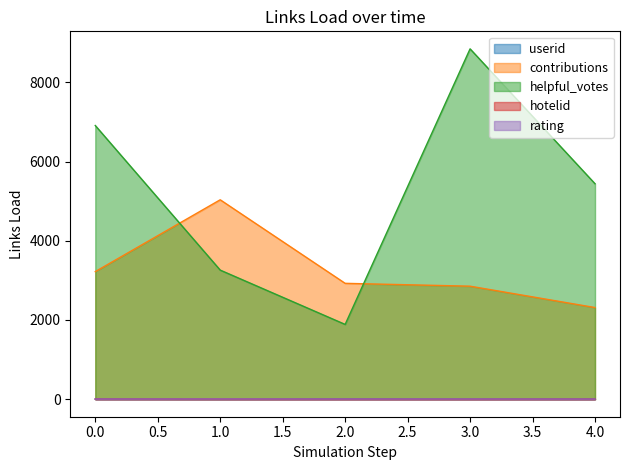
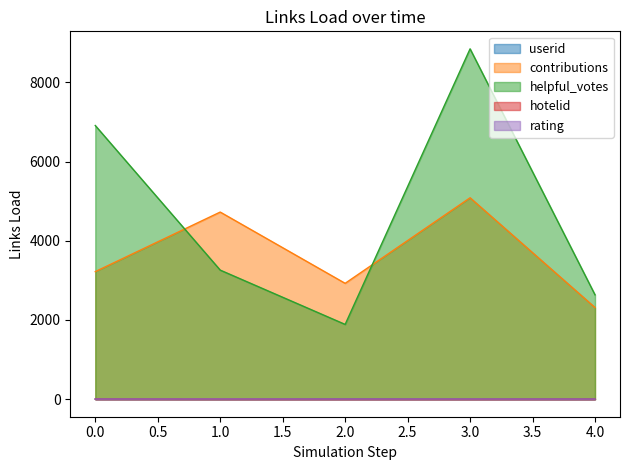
contributions, 1.0: 5000 -> 4700
contributions, 3.0: 2900 -> 5100
helpful_votes, 4.0: 5400 -> 2600
